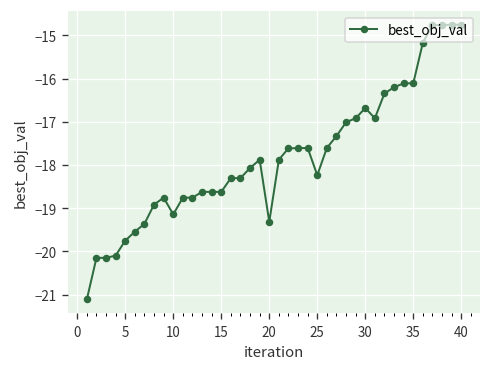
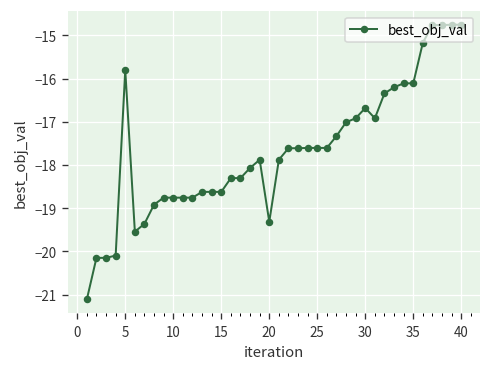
5: -19.8 -> -15.8
10: -19.1 -> -18.8
25: -18.2 -> -17.6
